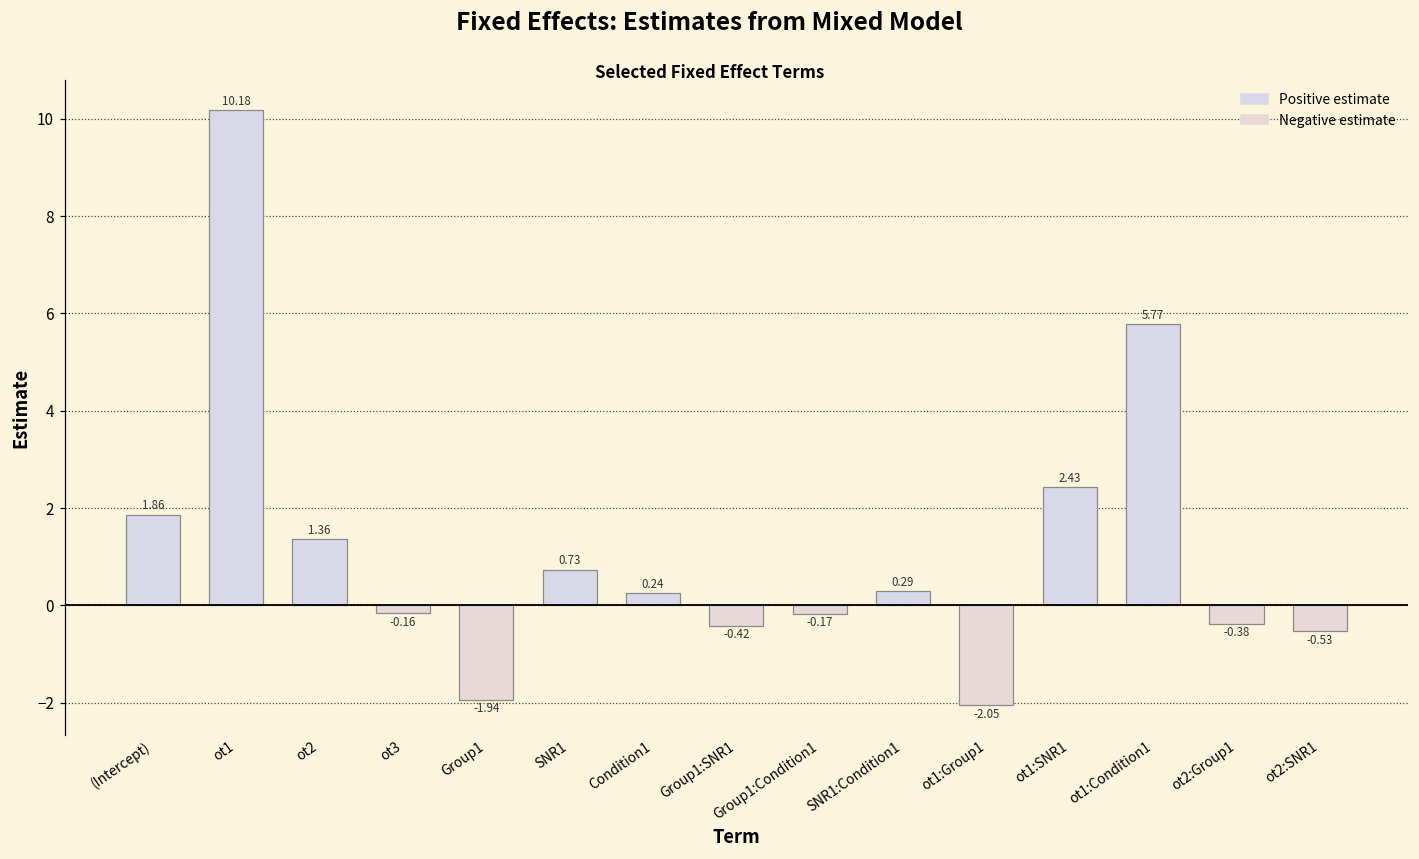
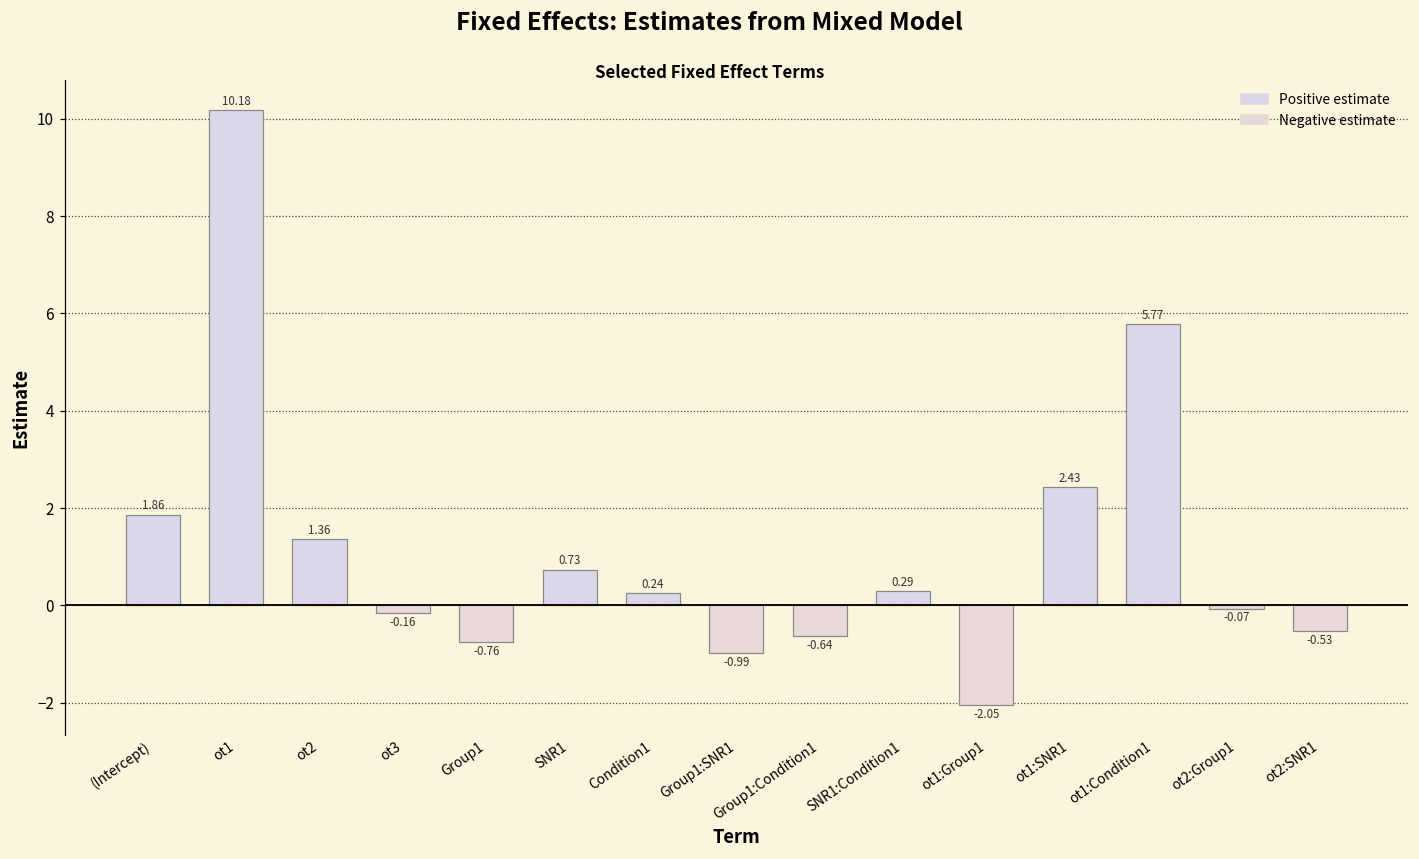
Group1: -1.94 -> -0.76
Group1:SNR1: -0.42 -> -0.99
Group1:Condition1: -0.17 -> -0.64
ot2:Group1: -0.38 -> -0.07
